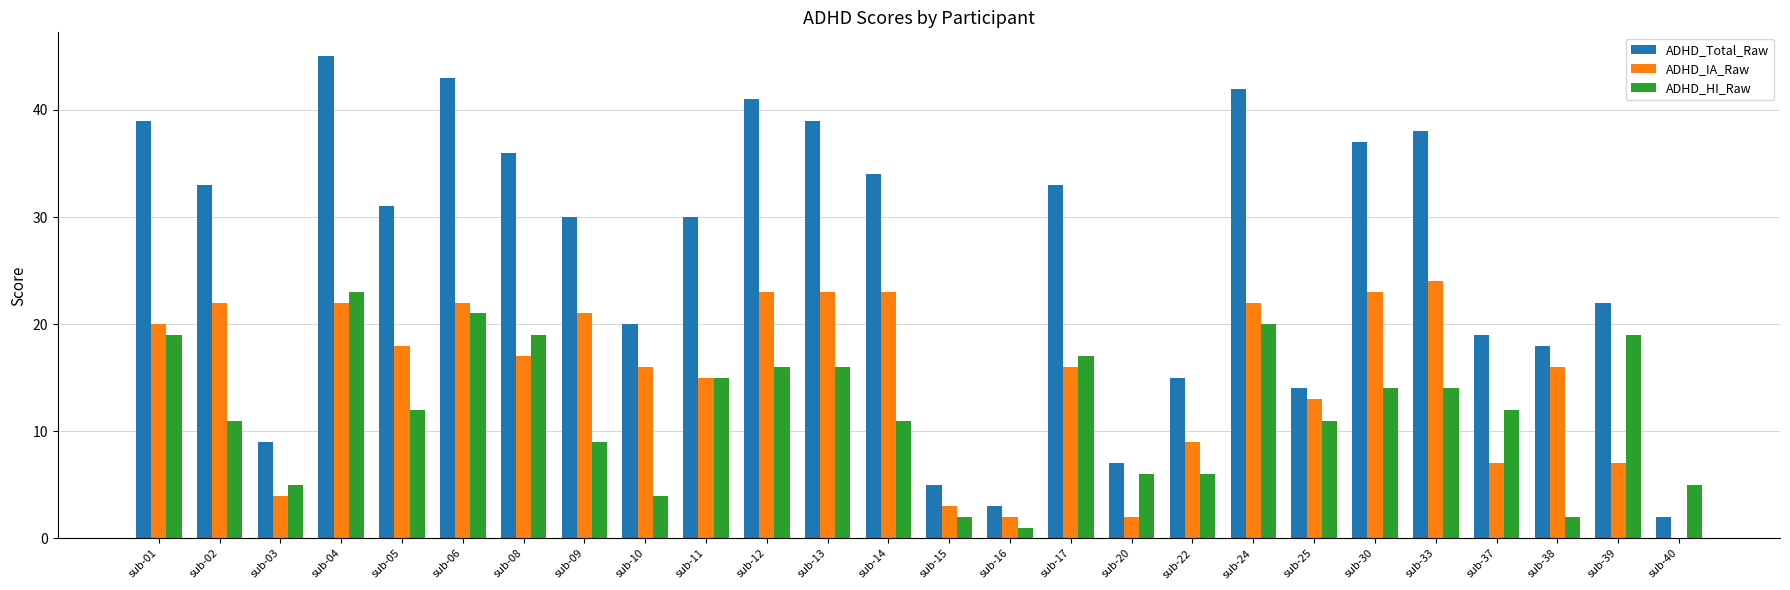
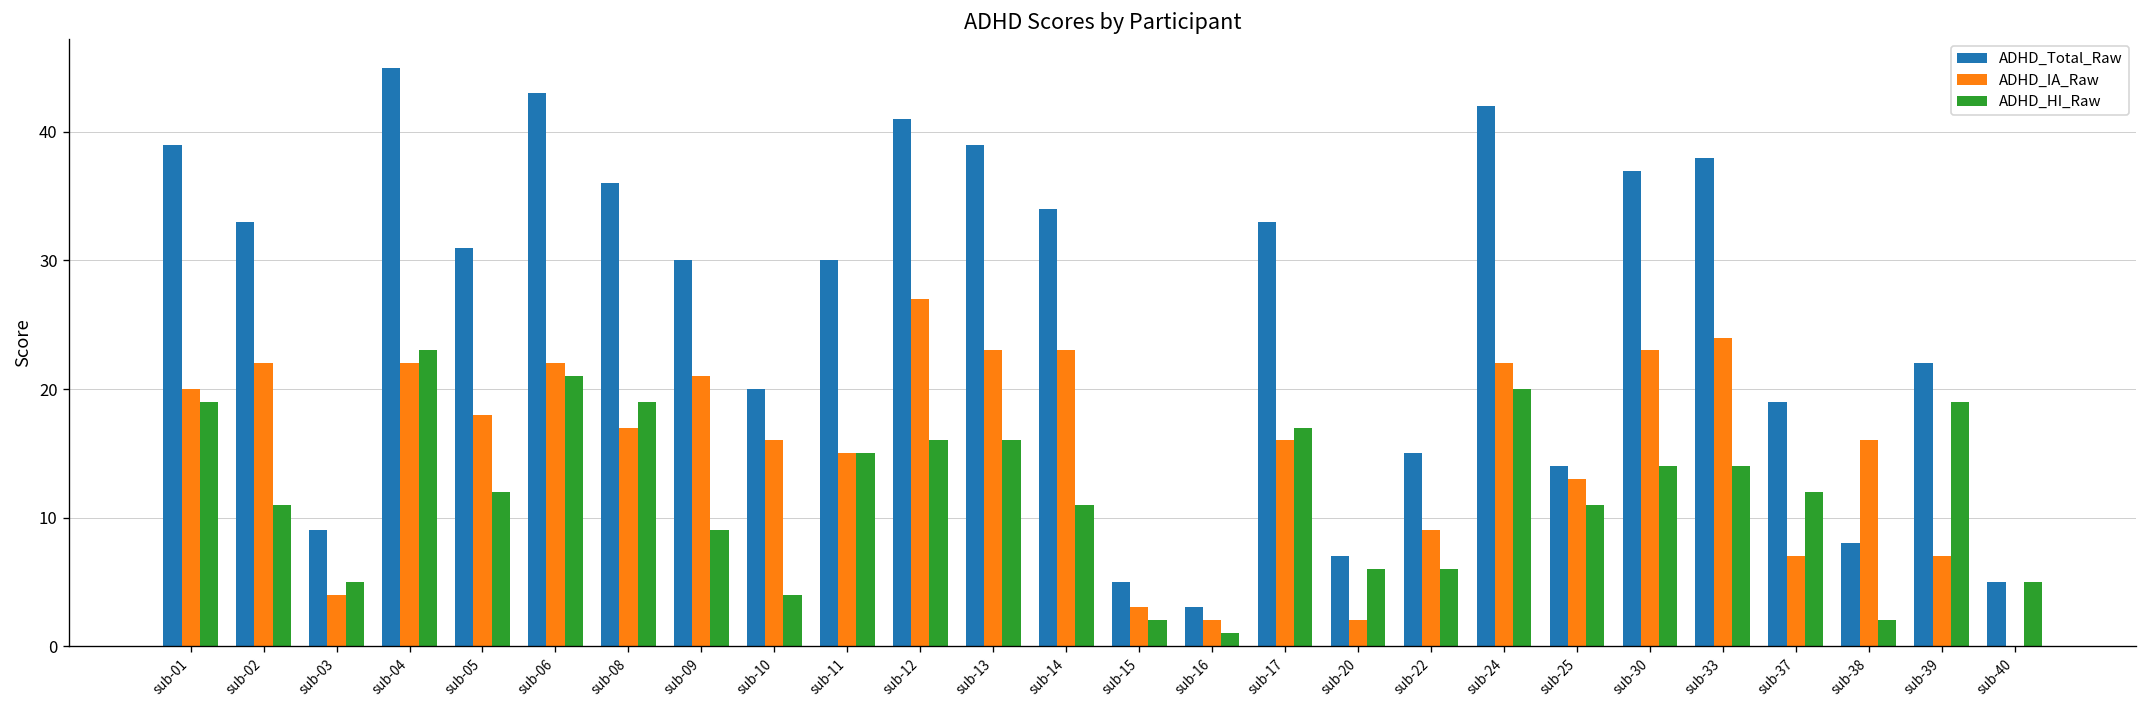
ADHD_IA_Raw, sub-12: 23 -> 27
ADHD_Total_Raw, sub-38: 18 -> 8
ADHD_Total_Raw, sub-40: 2 -> 5
